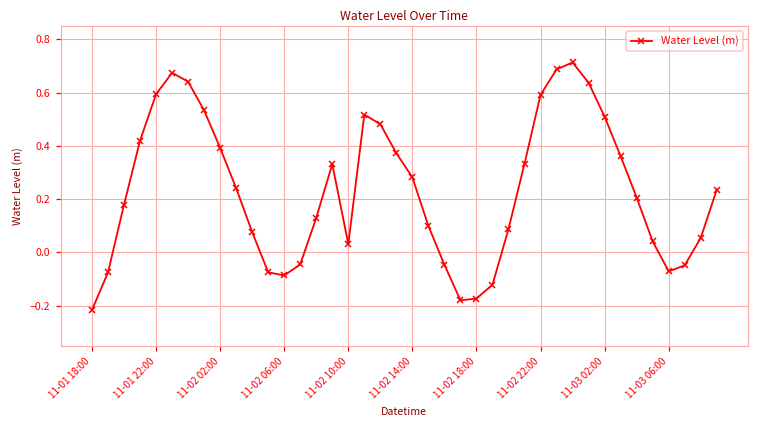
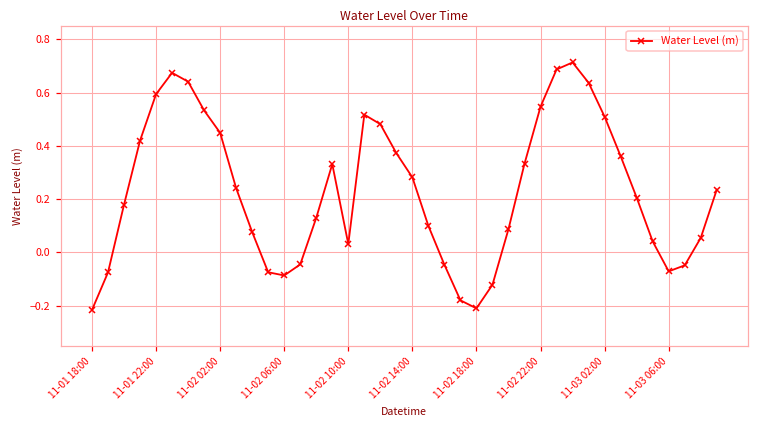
11-02 02:00: 0.39 -> 0.45
11-02 18:00: -0.17 -> -0.21
11-02 22:00: 0.59 -> 0.55
